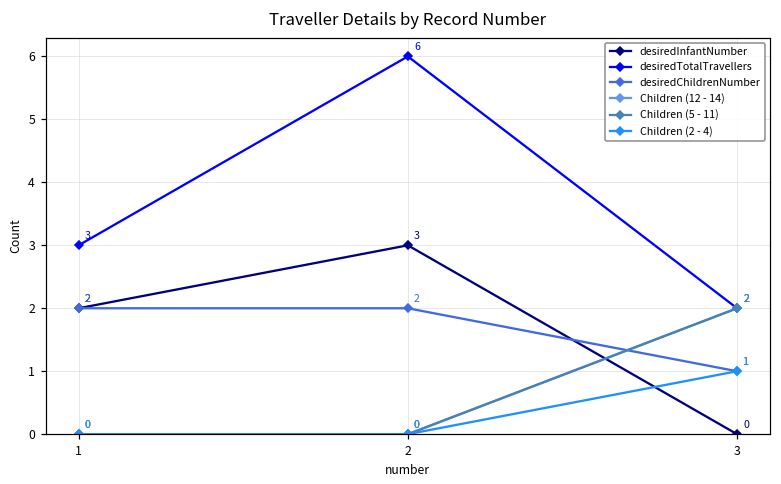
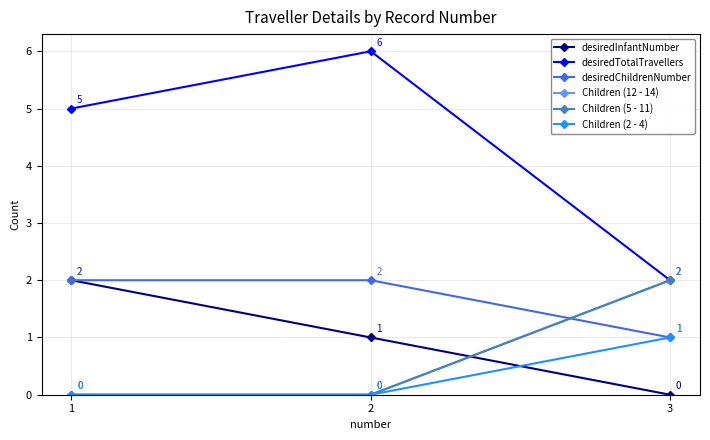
desiredTotalTravellers, 1: 3 -> 5
desiredInfantNumber, 2: 3 -> 1
